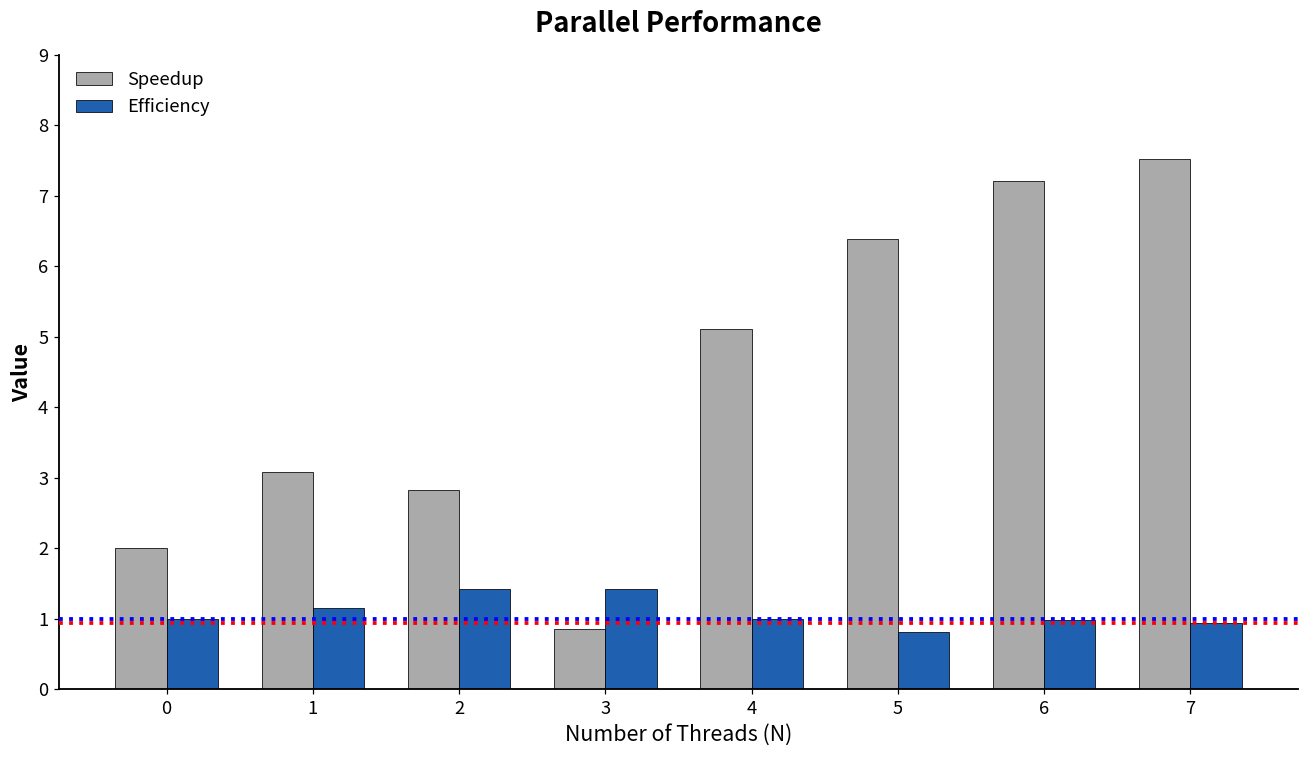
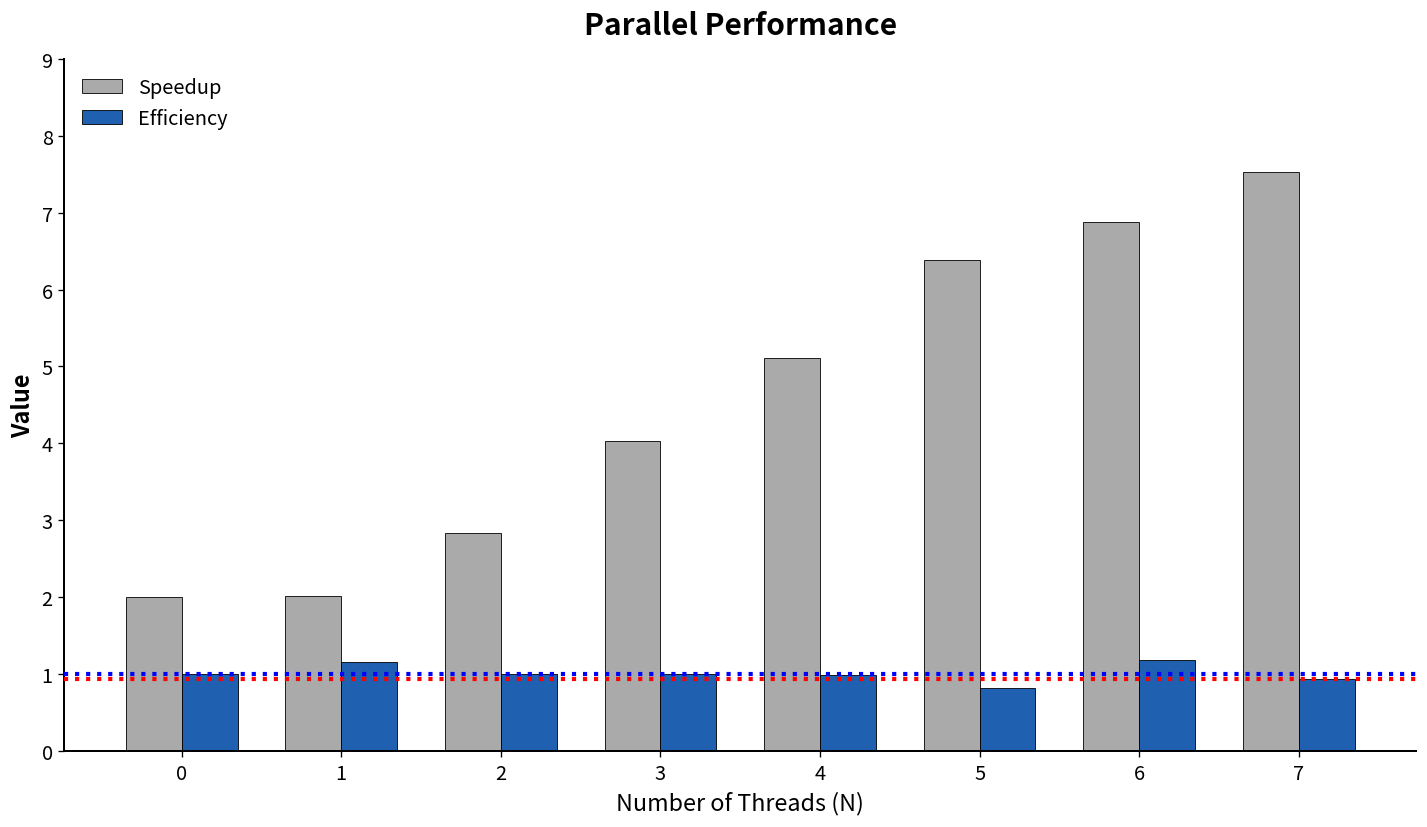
Speedup, 1: 3.1 -> 2.0
Efficiency, 2: 1.4 -> 1.0
Speedup, 3: 0.9 -> 4.0
Efficiency, 3: 1.4 -> 1.0
Speedup, 6: 7.2 -> 6.9
Efficiency, 6: 1.0 -> 1.2
